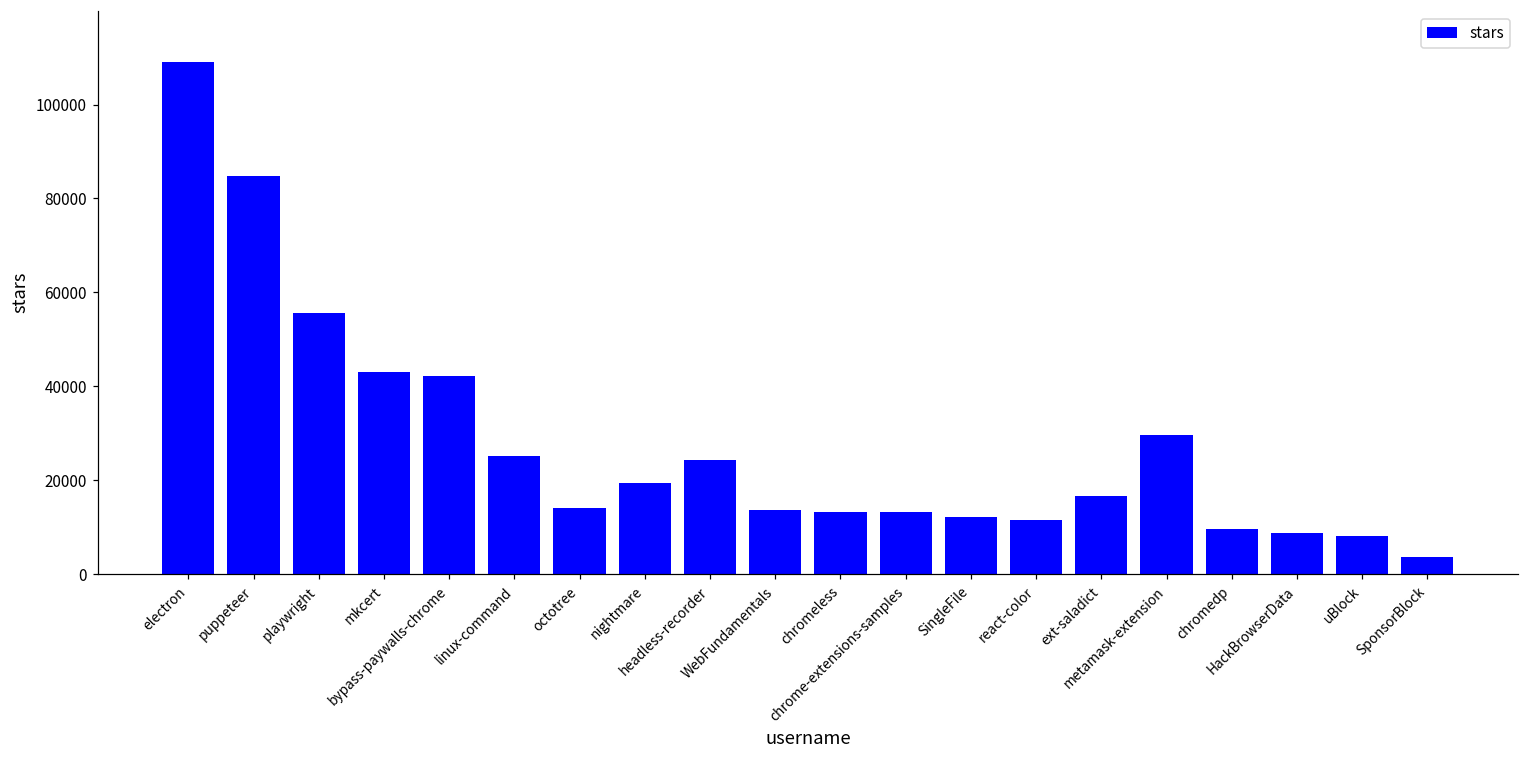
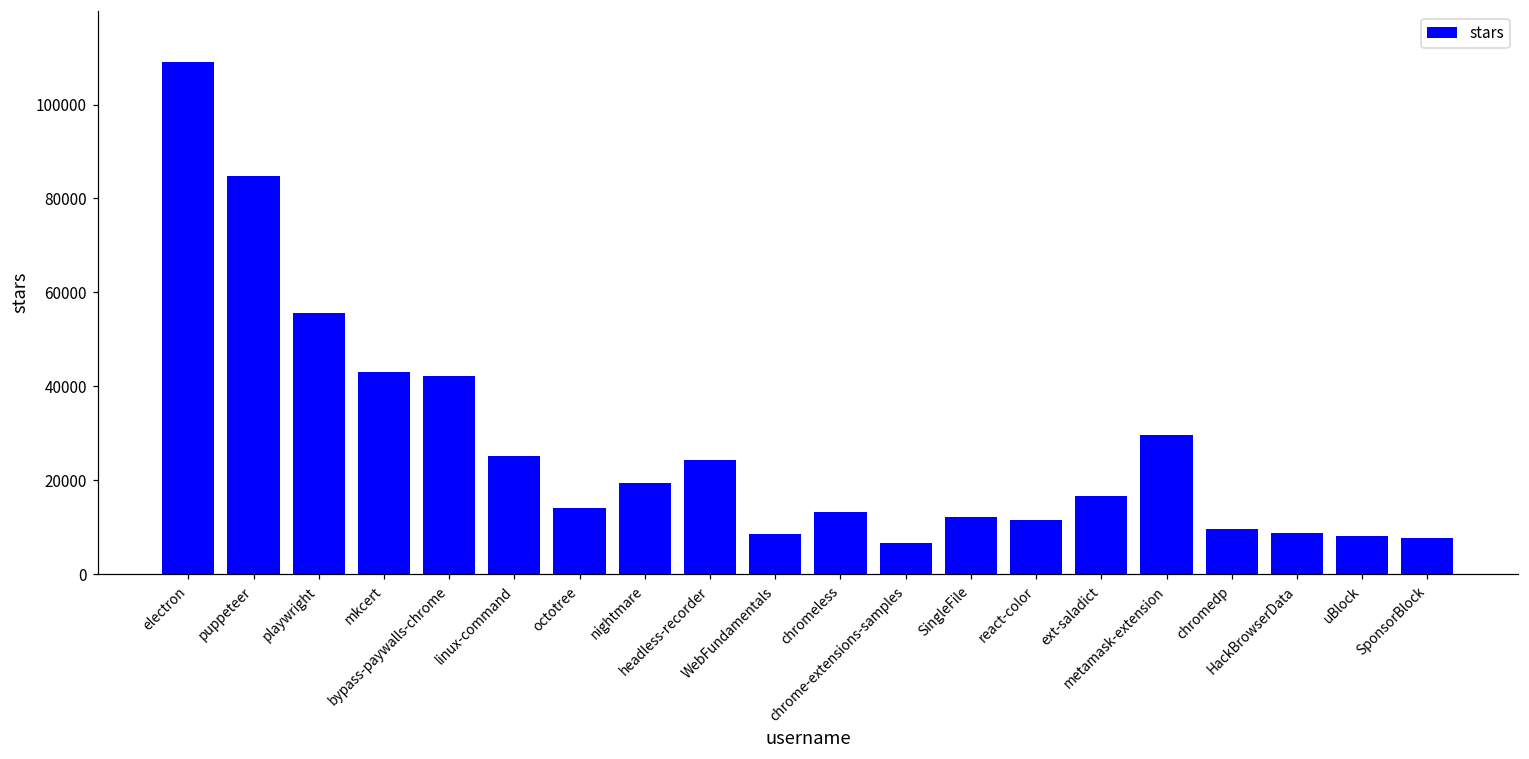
WebFundamentals: 14000 -> 9000
chrome-extensions-samples: 13000 -> 7000
SponsorBlock: 4000 -> 8000
